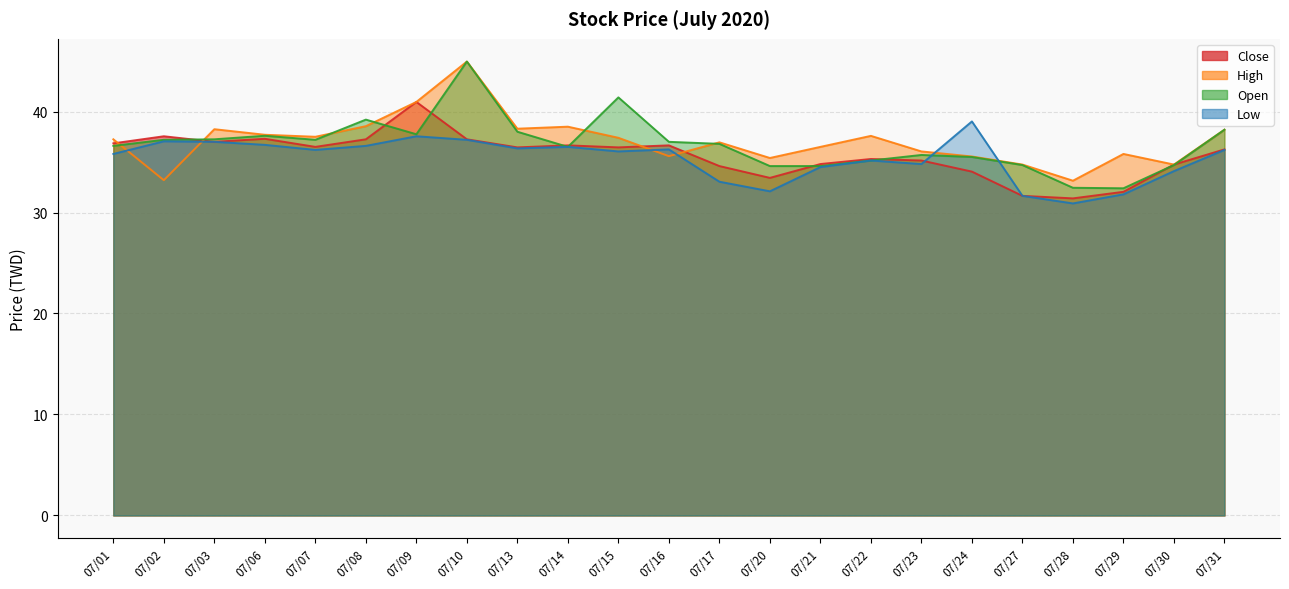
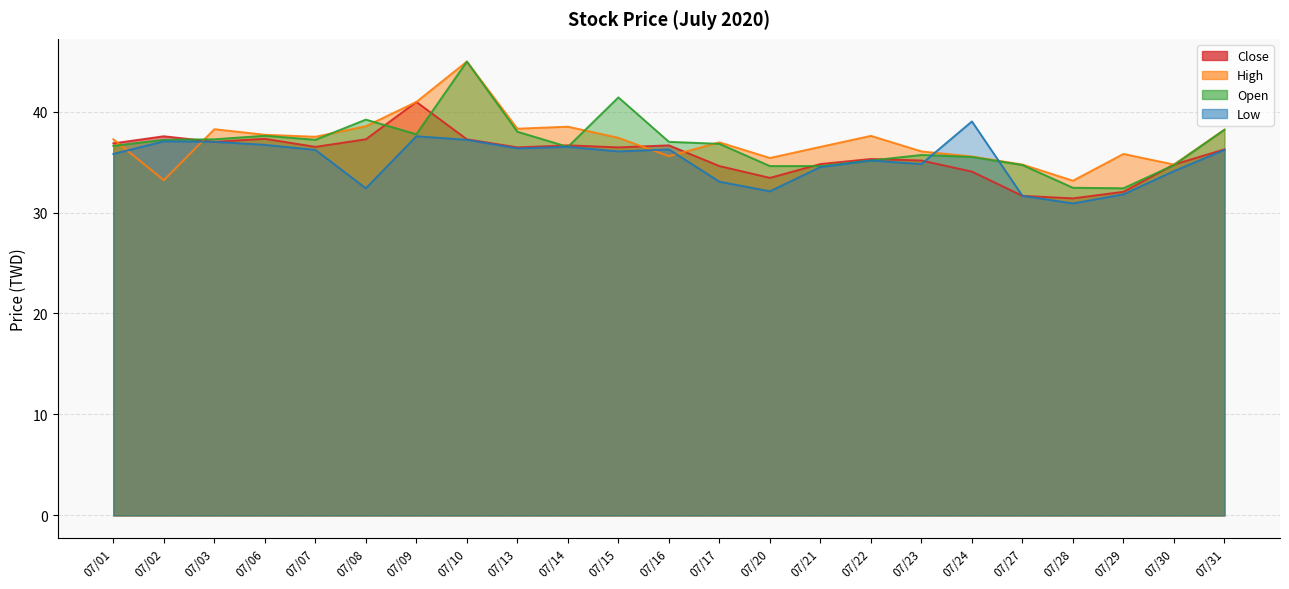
Low, 07/08: 36.6 -> 32.4
